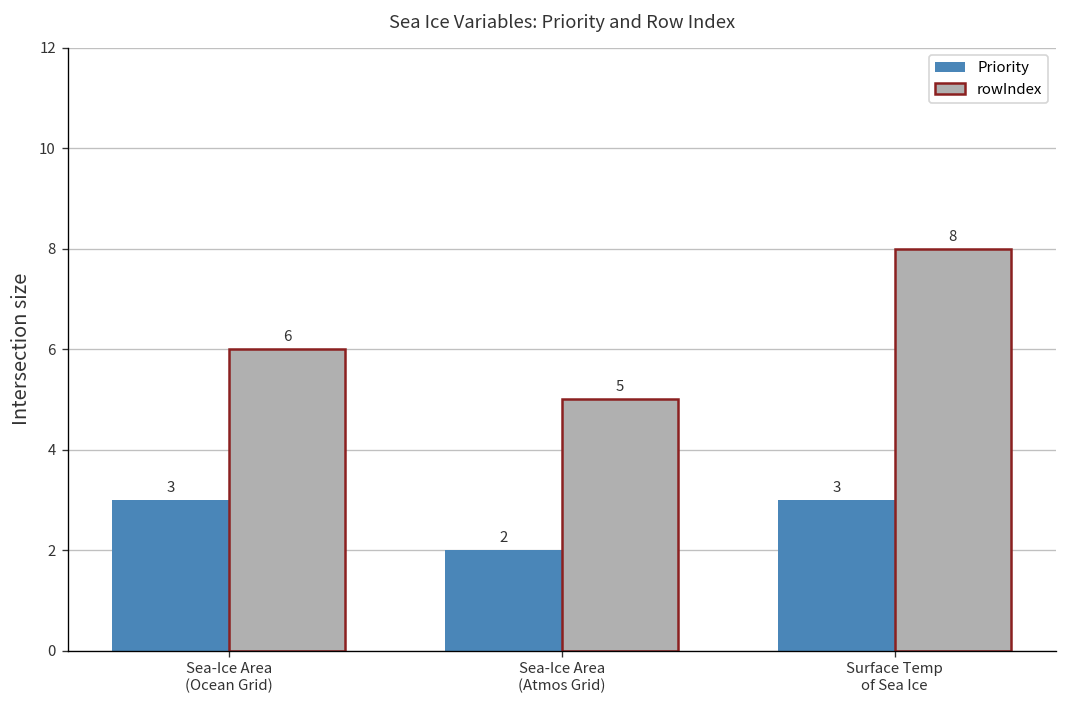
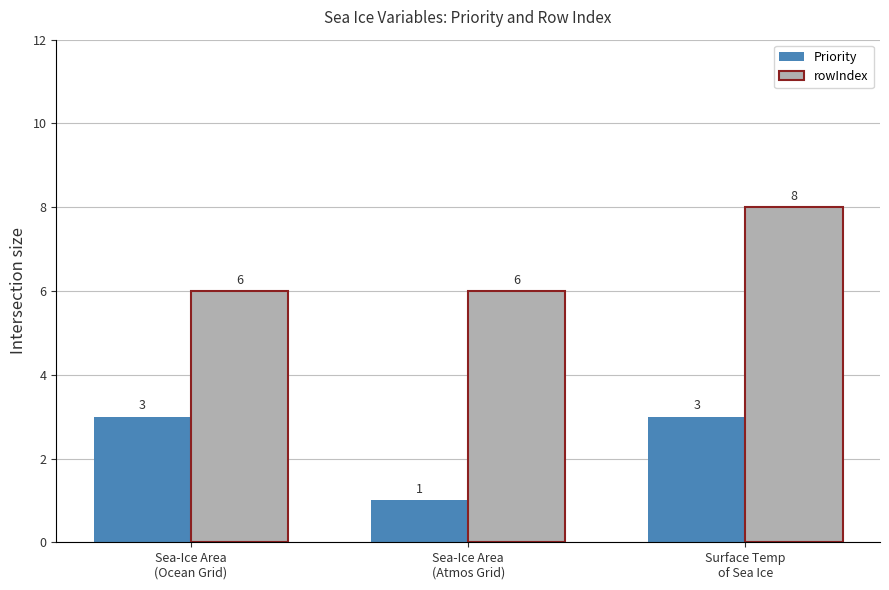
Priority, Sea-Ice Area (Atmos Grid): 2 -> 1
rowIndex, Sea-Ice Area (Atmos Grid): 5 -> 6
